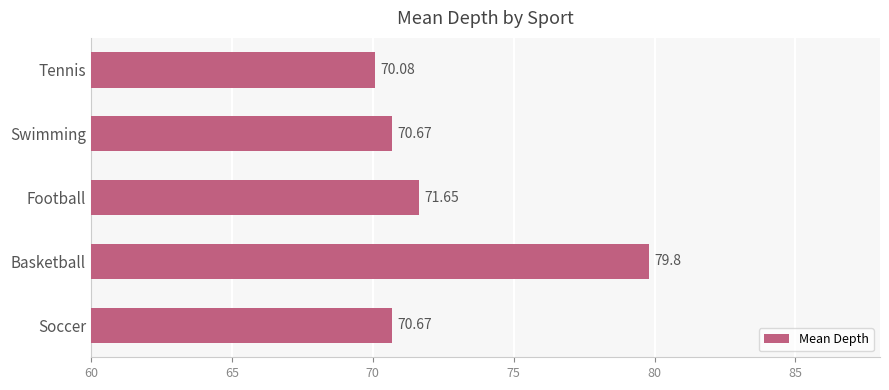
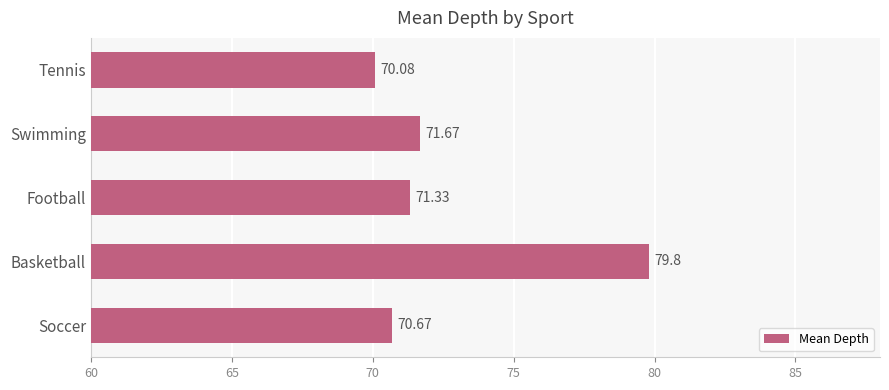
Swimming: 70.67 -> 71.67
Football: 71.65 -> 71.33
